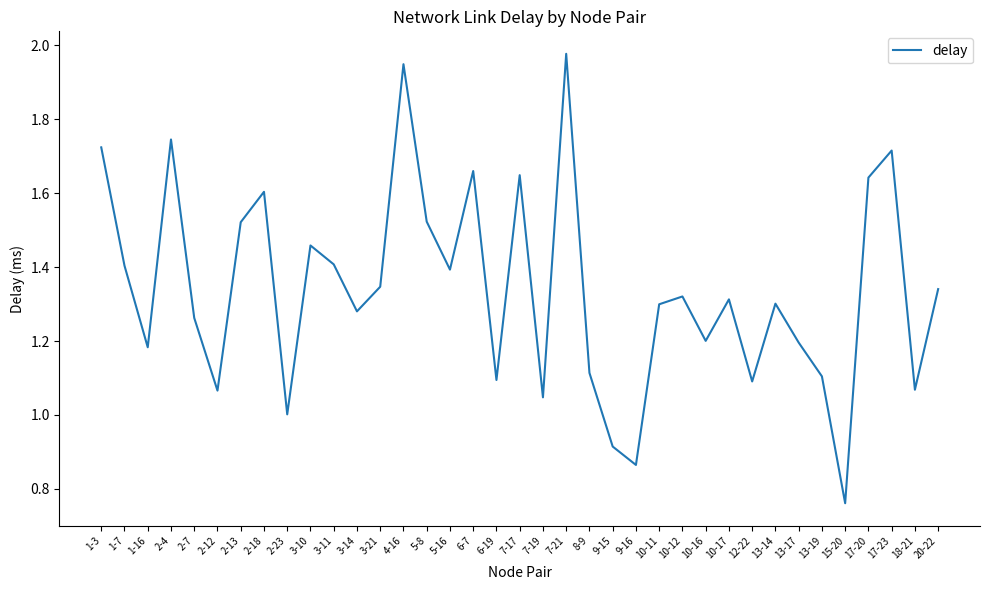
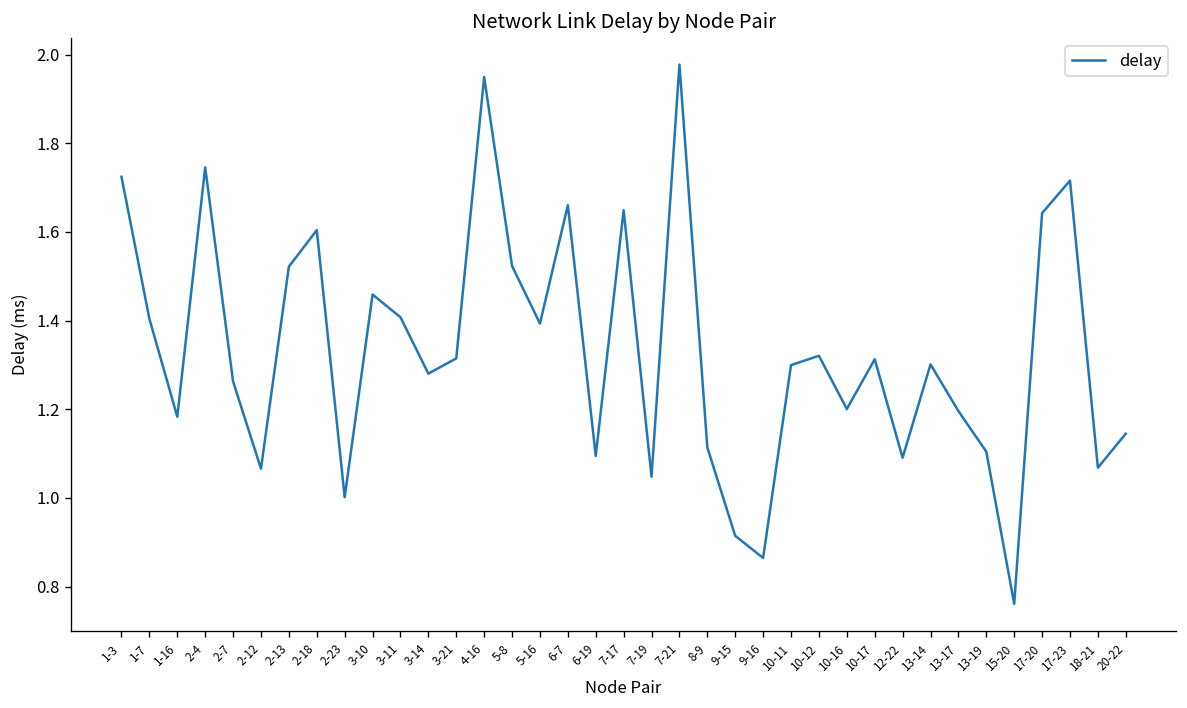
3-21: 1.35 -> 1.31
20-22: 1.34 -> 1.14
